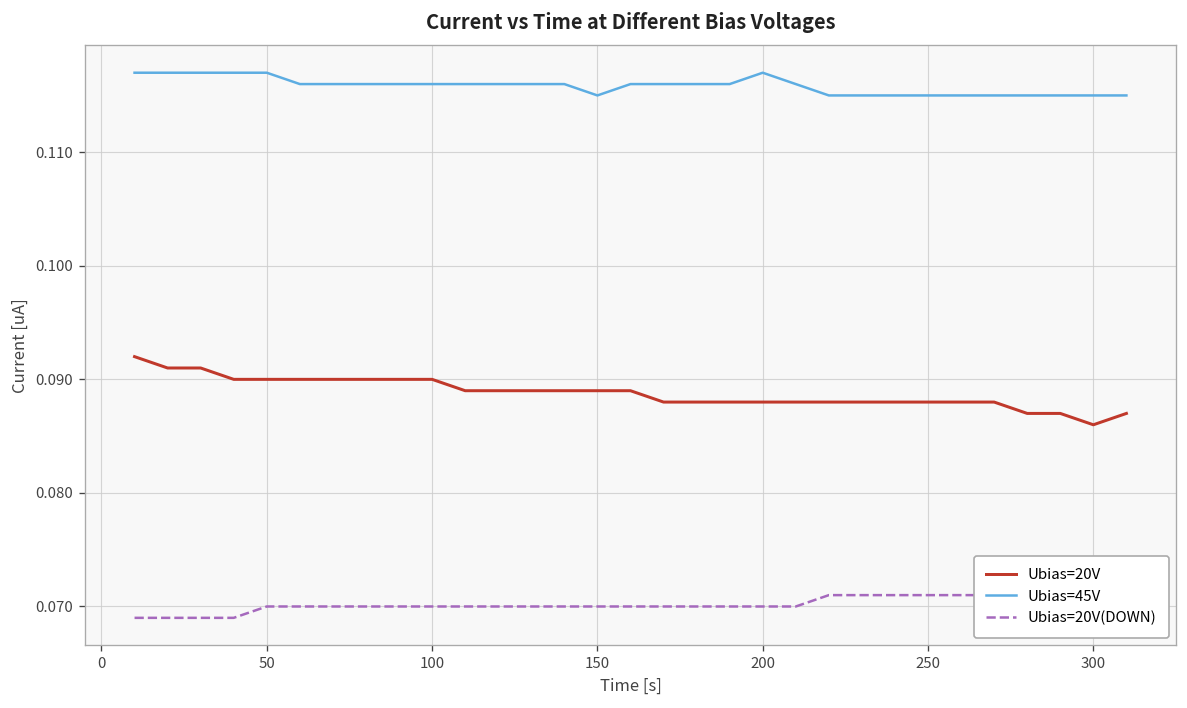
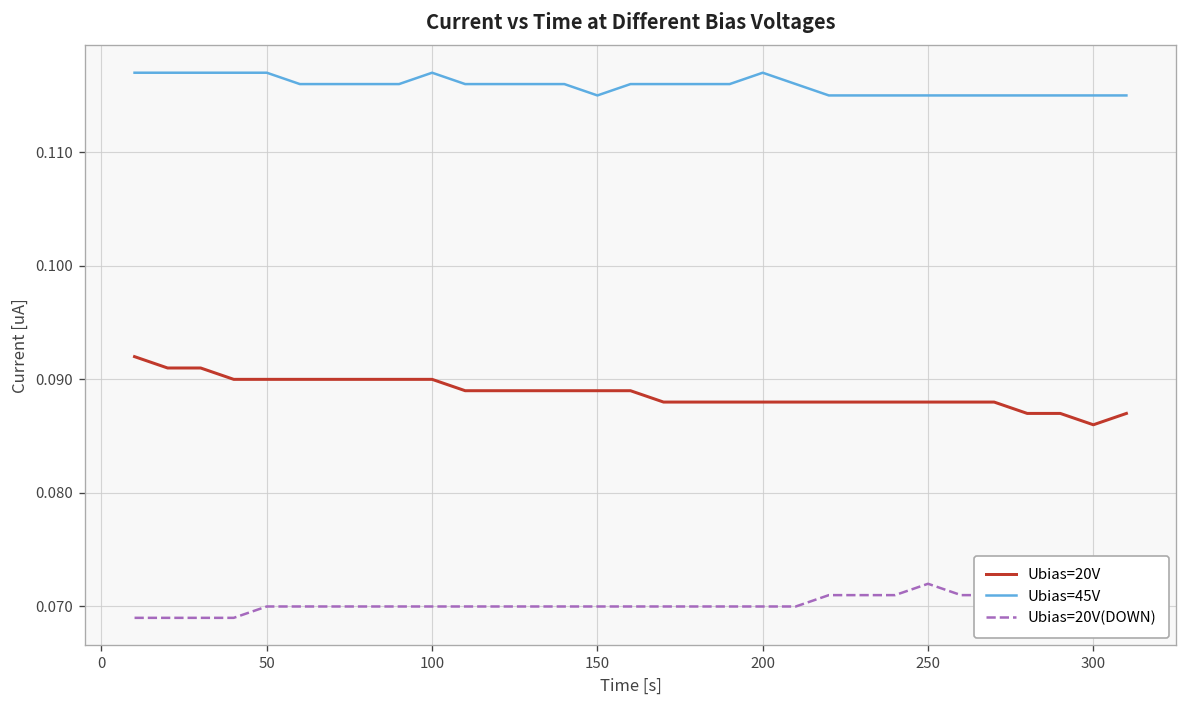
Ubias=45V, 100: 0.116 -> 0.117
Ubias=20V(DOWN), 250: 0.071 -> 0.072
